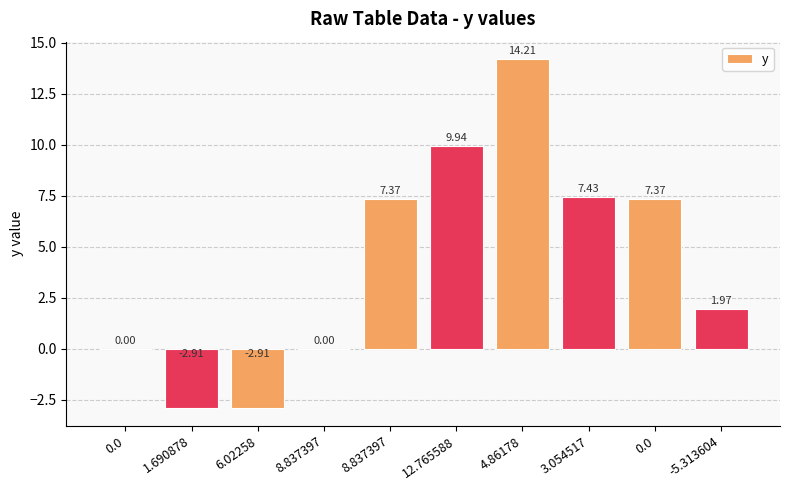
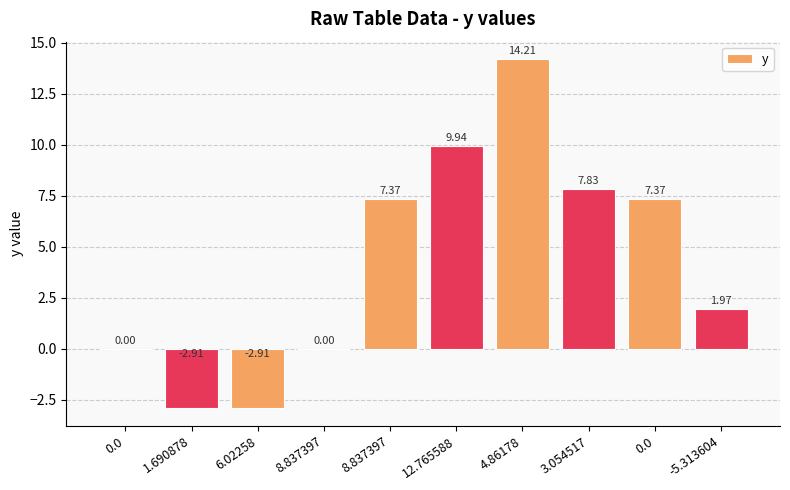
3.054517: 7.43 -> 7.83
